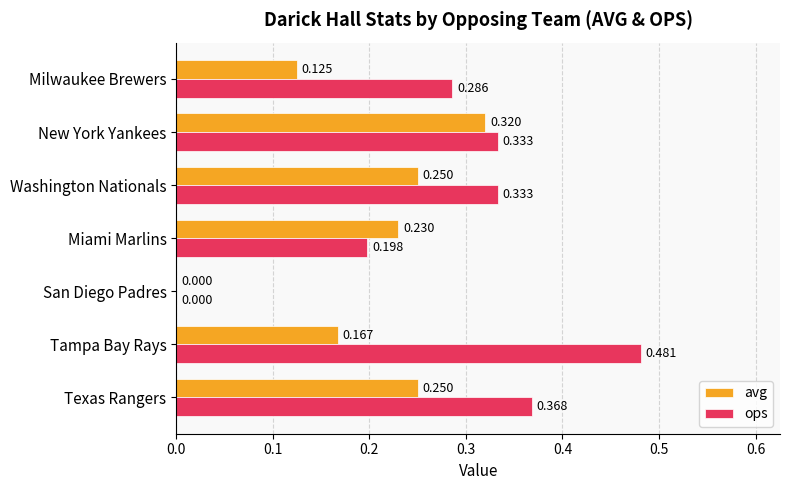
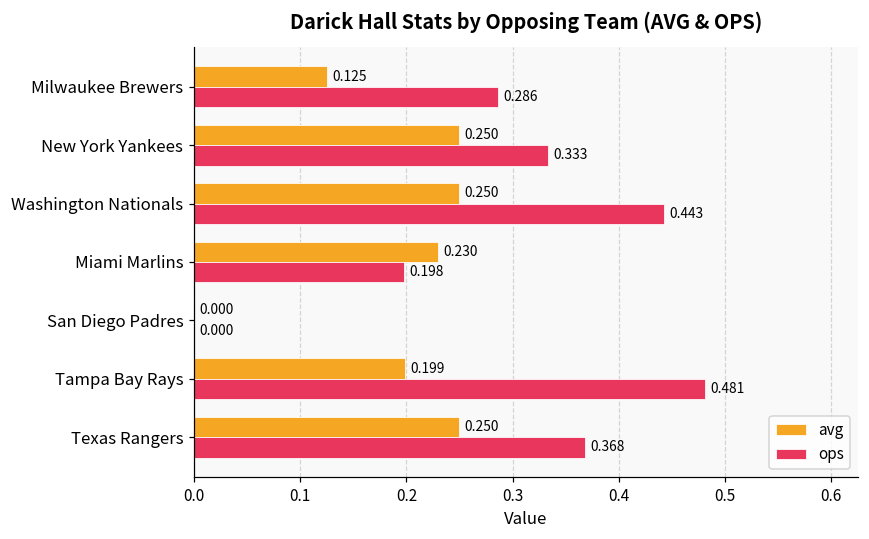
avg, New York Yankees: 0.320 -> 0.250
ops, Washington Nationals: 0.333 -> 0.443
avg, Tampa Bay Rays: 0.167 -> 0.199
